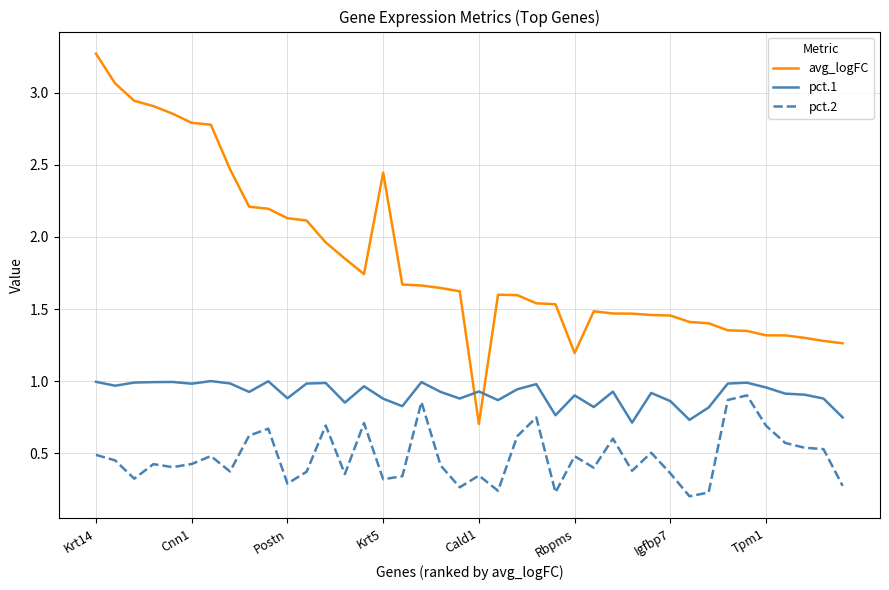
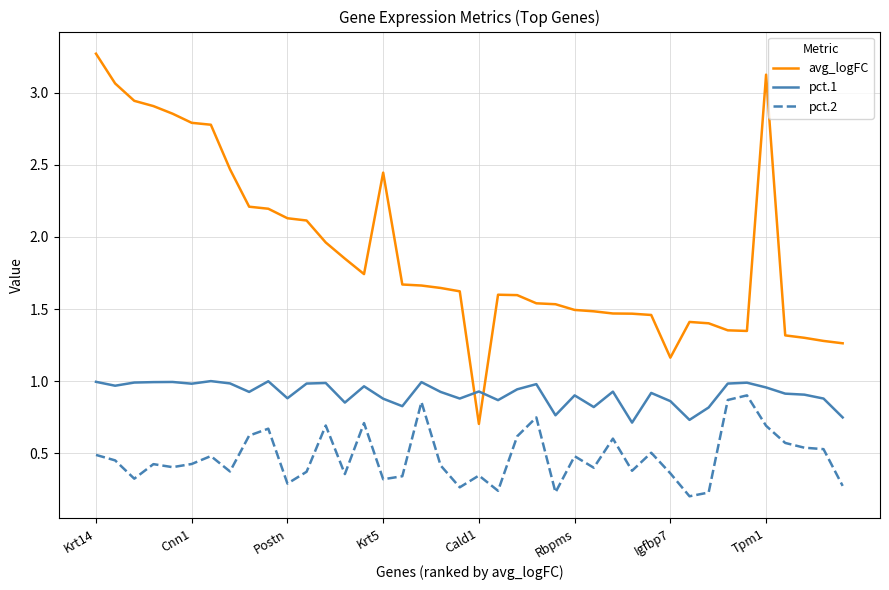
avg_logFC, Rbpms: 1.19 -> 1.49
avg_logFC, Igfbp7: 1.46 -> 1.16
avg_logFC, Tpm1: 1.32 -> 3.13
